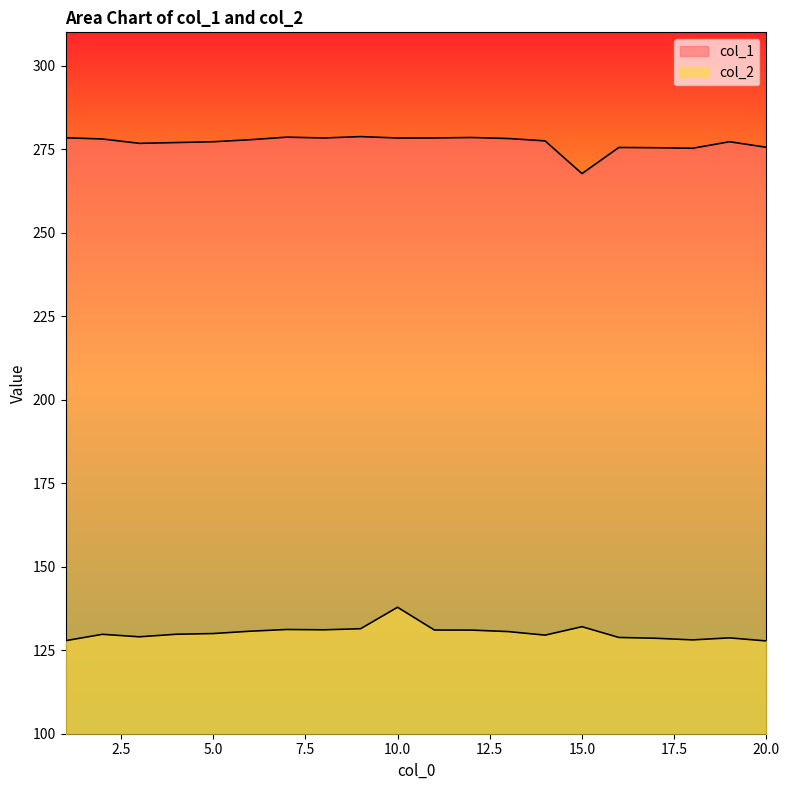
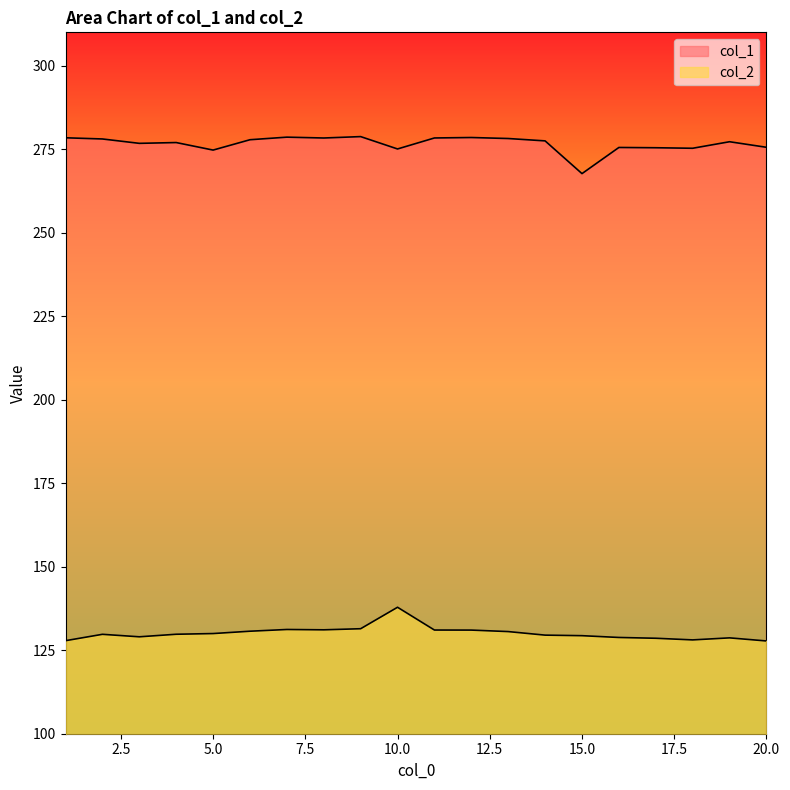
col_1, 5.0: 277 -> 275
col_1, 10.0: 278 -> 275
col_2, 15.0: 132 -> 129
